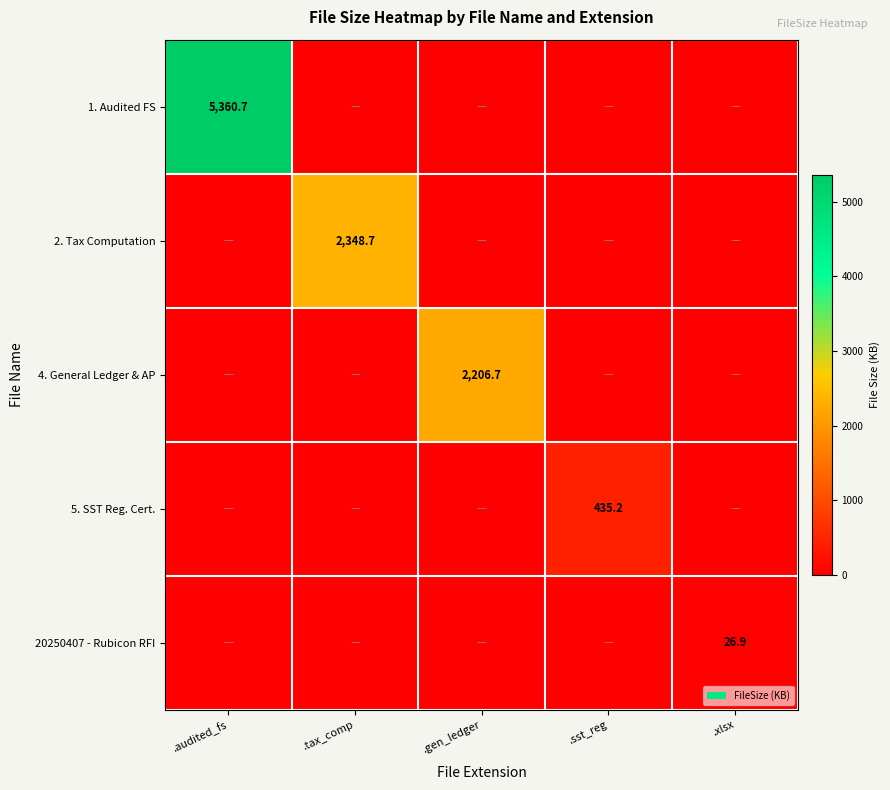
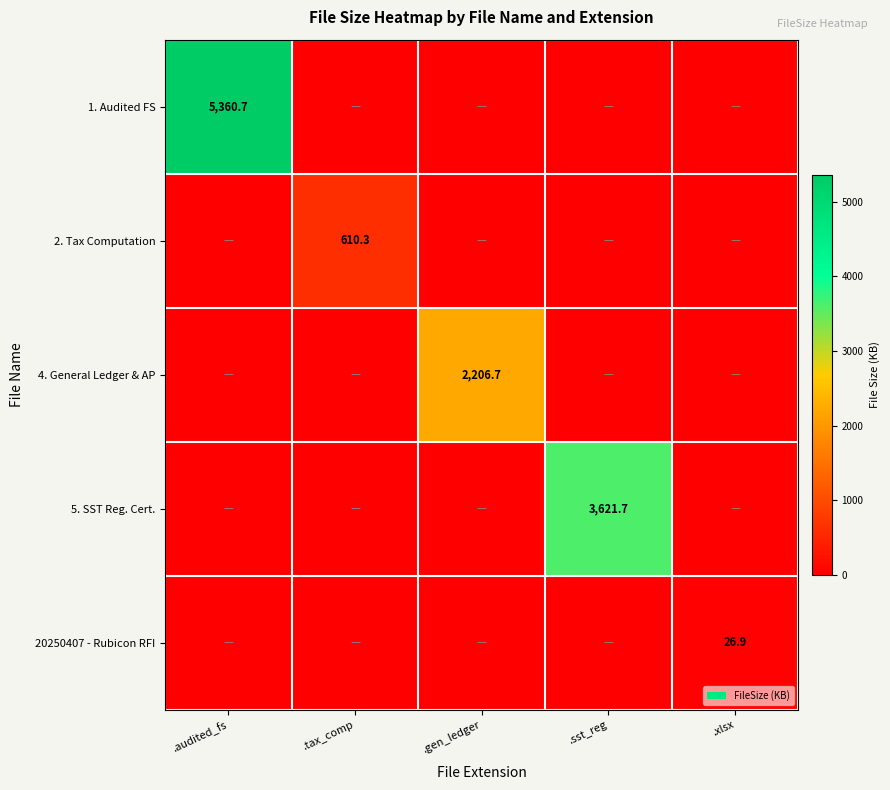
2. Tax Computation, .tax_comp: 2,348.7 -> 610.3
5. SST Reg. Cert., .sst_reg: 435.2 -> 3,621.7
